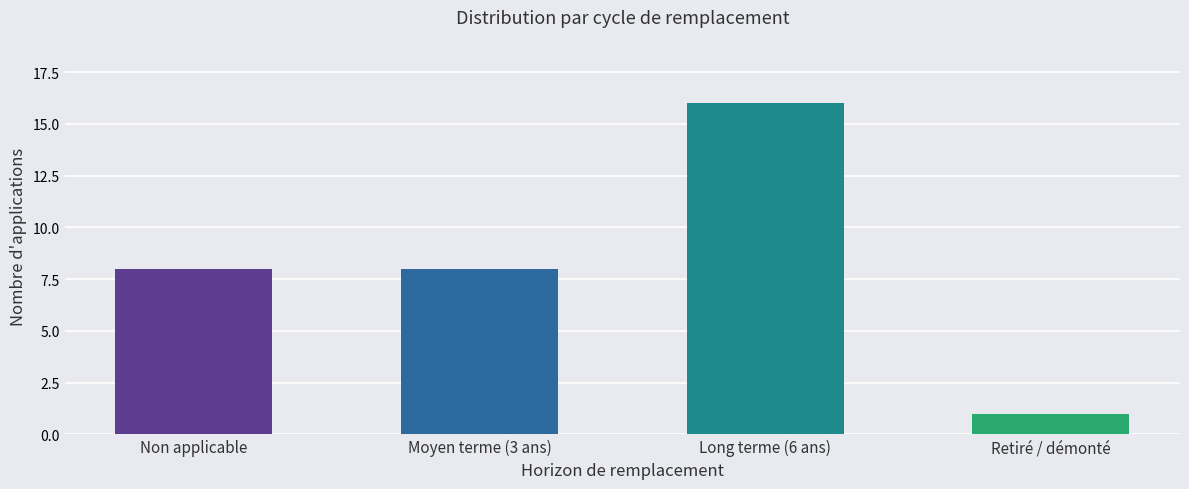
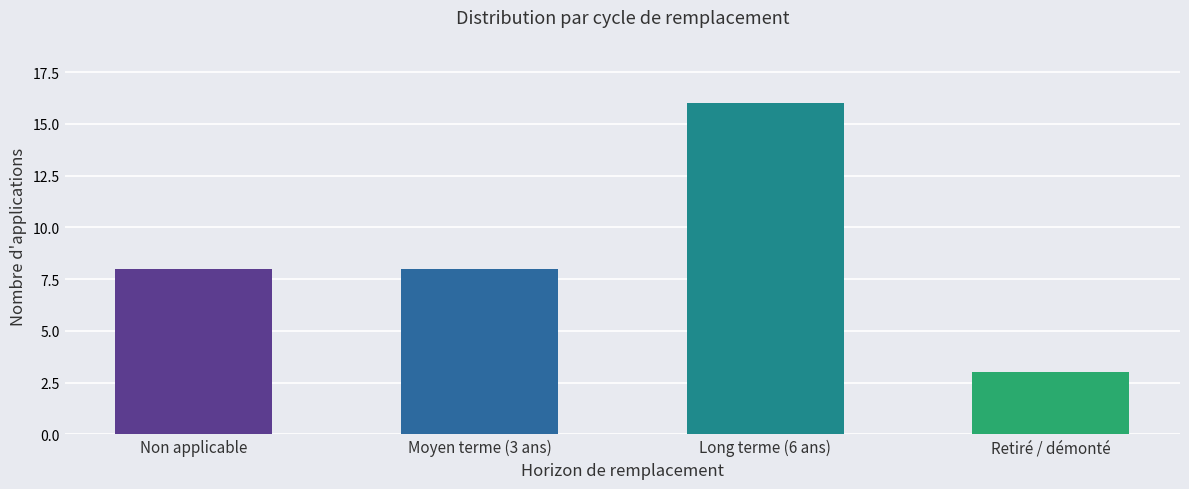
Retiré / démonté: 1 -> 3
